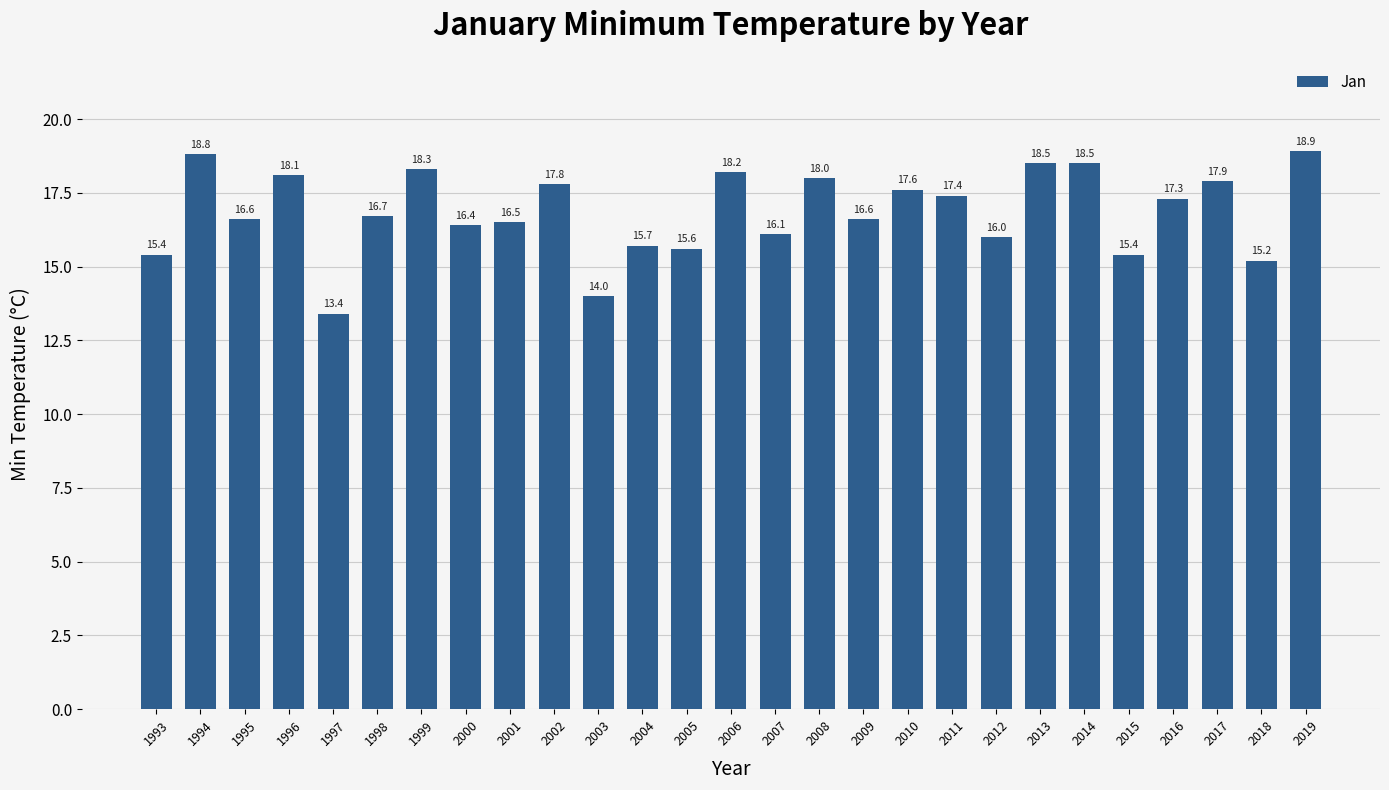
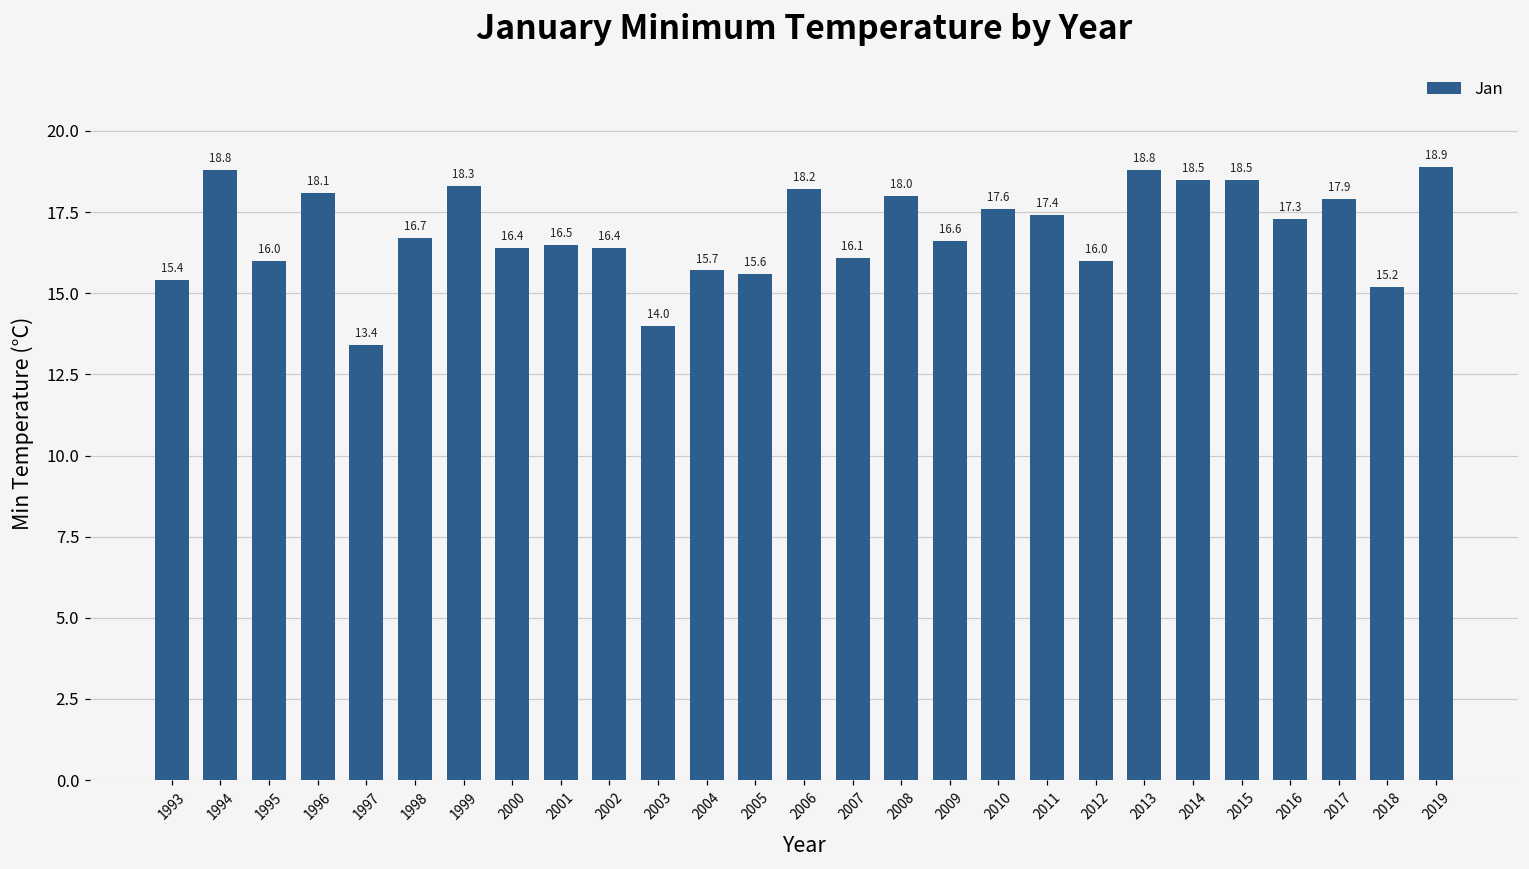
1995: 16.6 -> 16.0
2002: 17.8 -> 16.4
2013: 18.5 -> 18.8
2015: 15.4 -> 18.5
